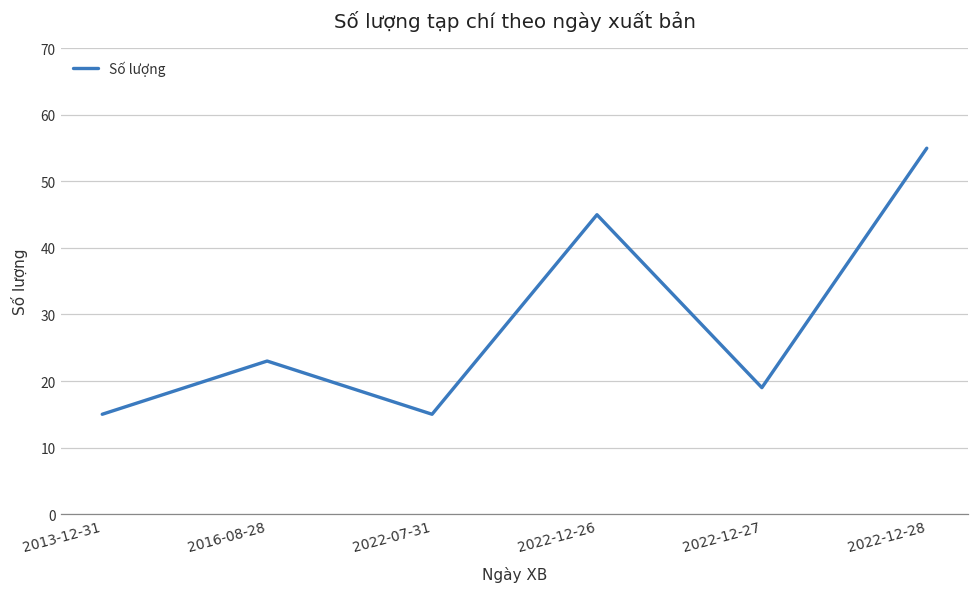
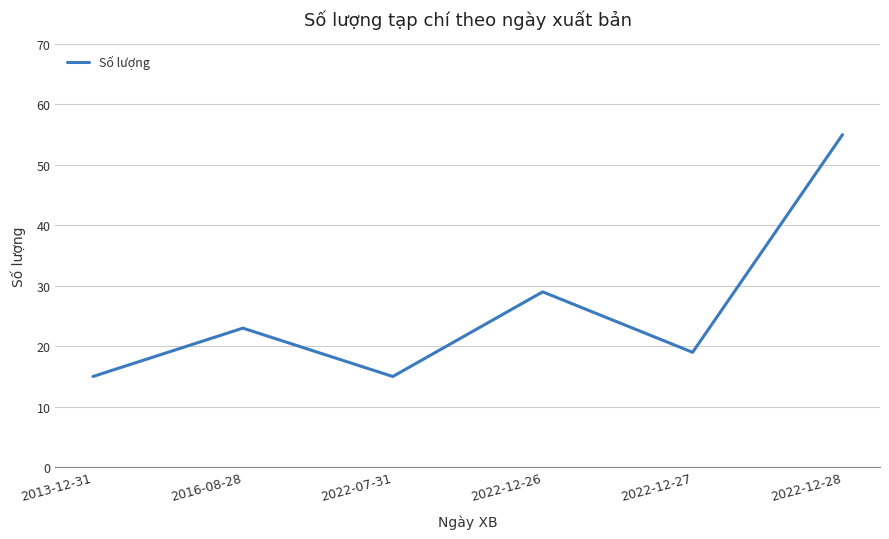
2022-12-26: 45 -> 29
